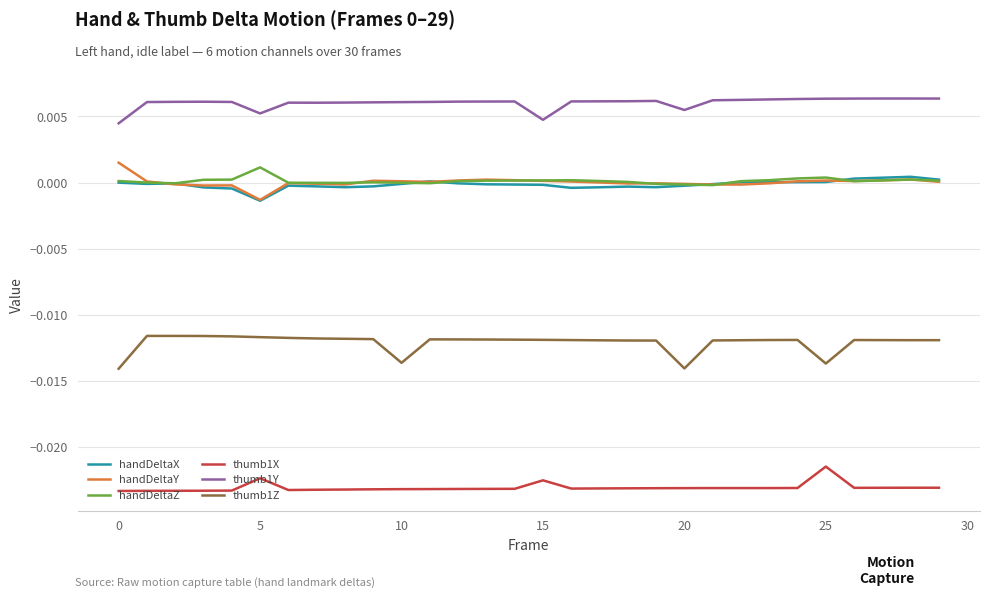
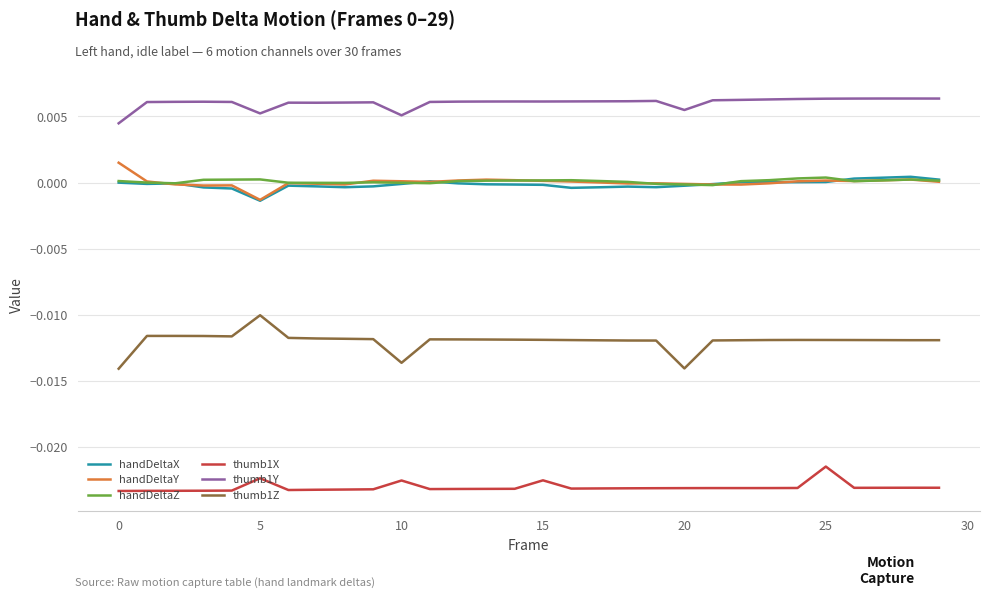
handDeltaZ, 5: 0.0012 -> 0.0002
thumb1Z, 5: -0.0117 -> -0.0100
thumb1X, 10: -0.0232 -> -0.0225
thumb1Y, 10: 0.0061 -> 0.0051
thumb1Y, 15: 0.0047 -> 0.0061
thumb1Z, 25: -0.0137 -> -0.0119
